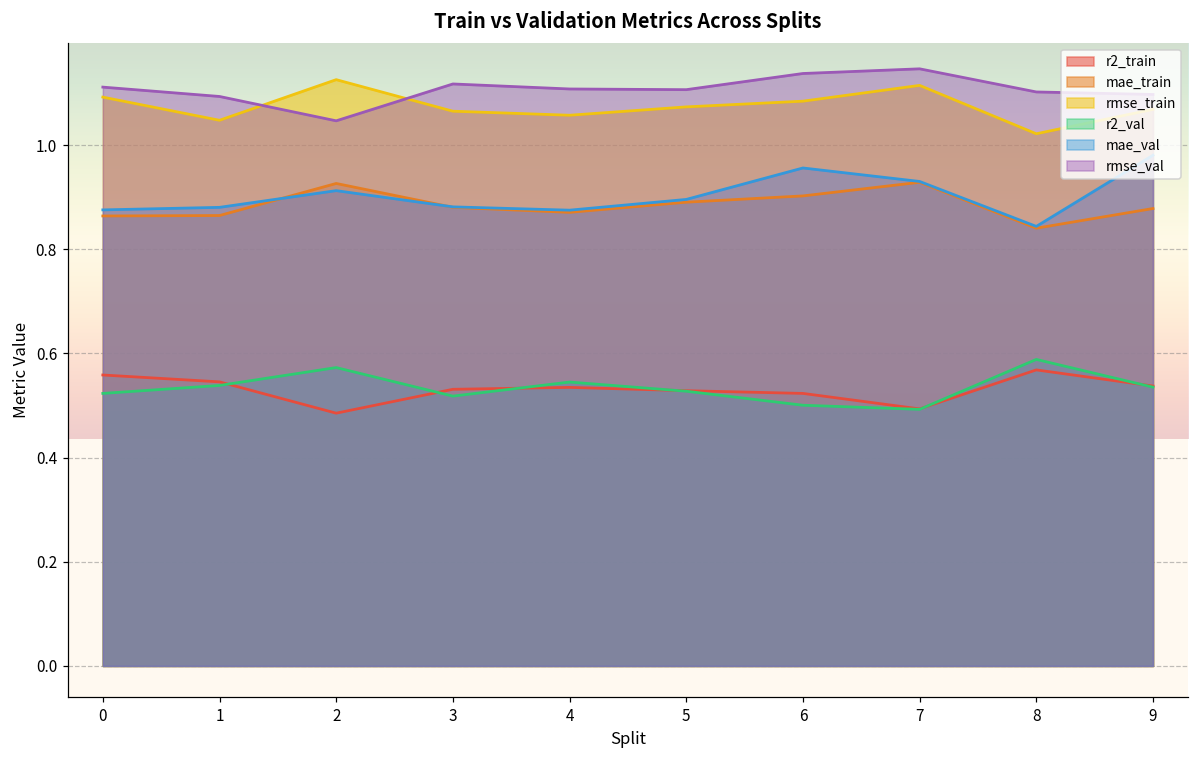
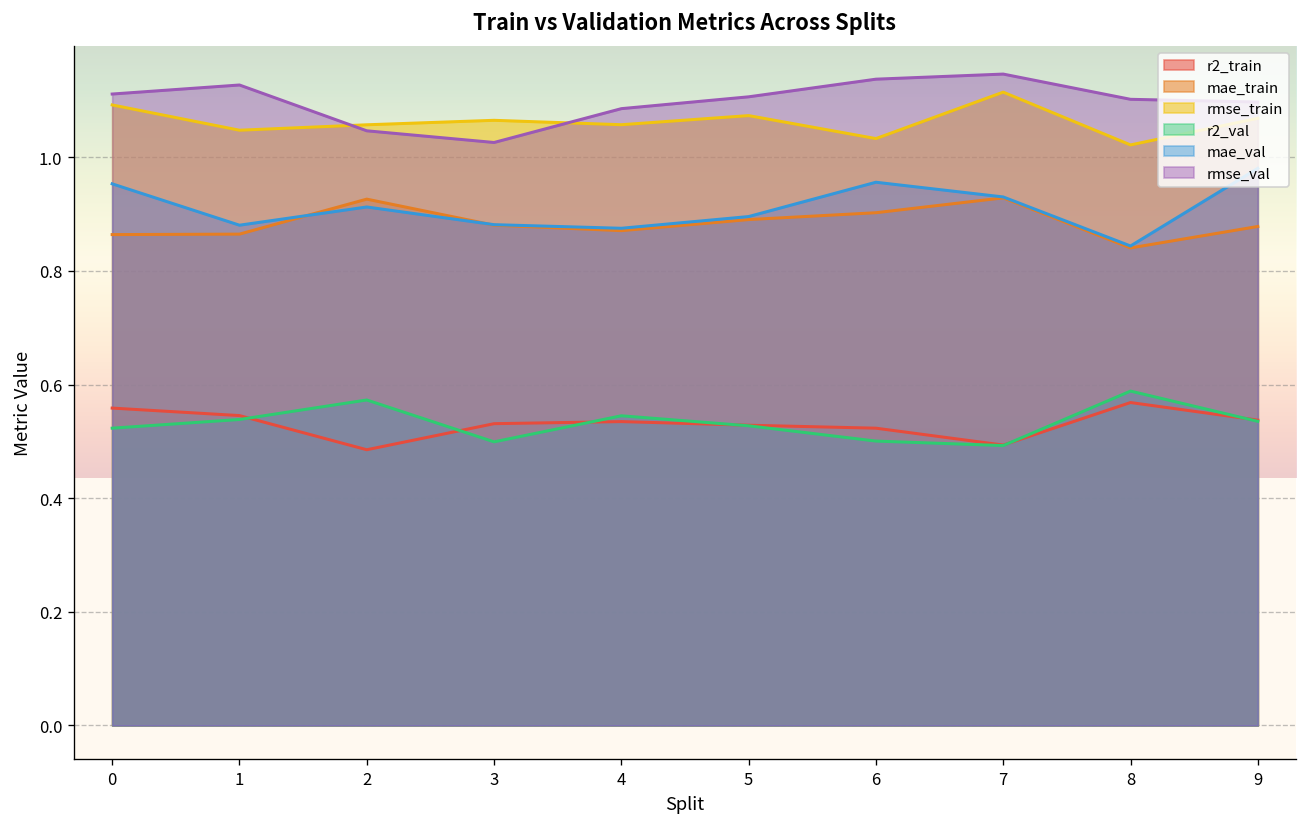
mae_val, 0: 0.88 -> 0.95
rmse_val, 1: 1.09 -> 1.13
rmse_train, 2: 1.13 -> 1.06
r2_val, 3: 0.52 -> 0.50
rmse_val, 3: 1.12 -> 1.03
rmse_val, 4: 1.11 -> 1.09
rmse_train, 6: 1.08 -> 1.03
